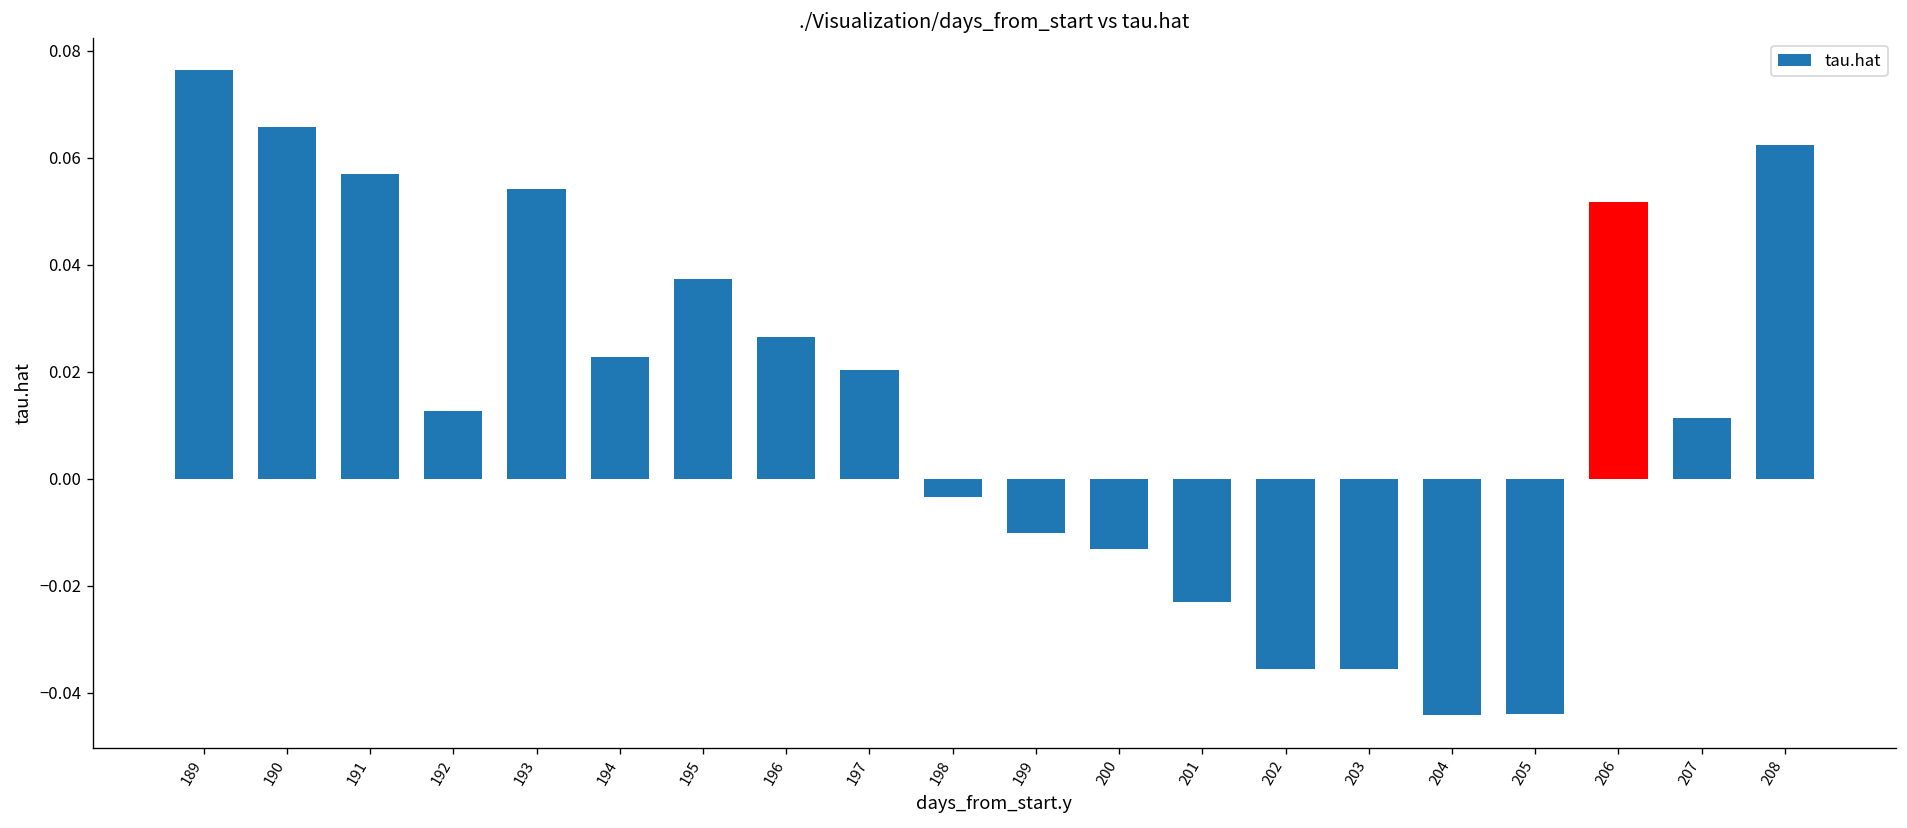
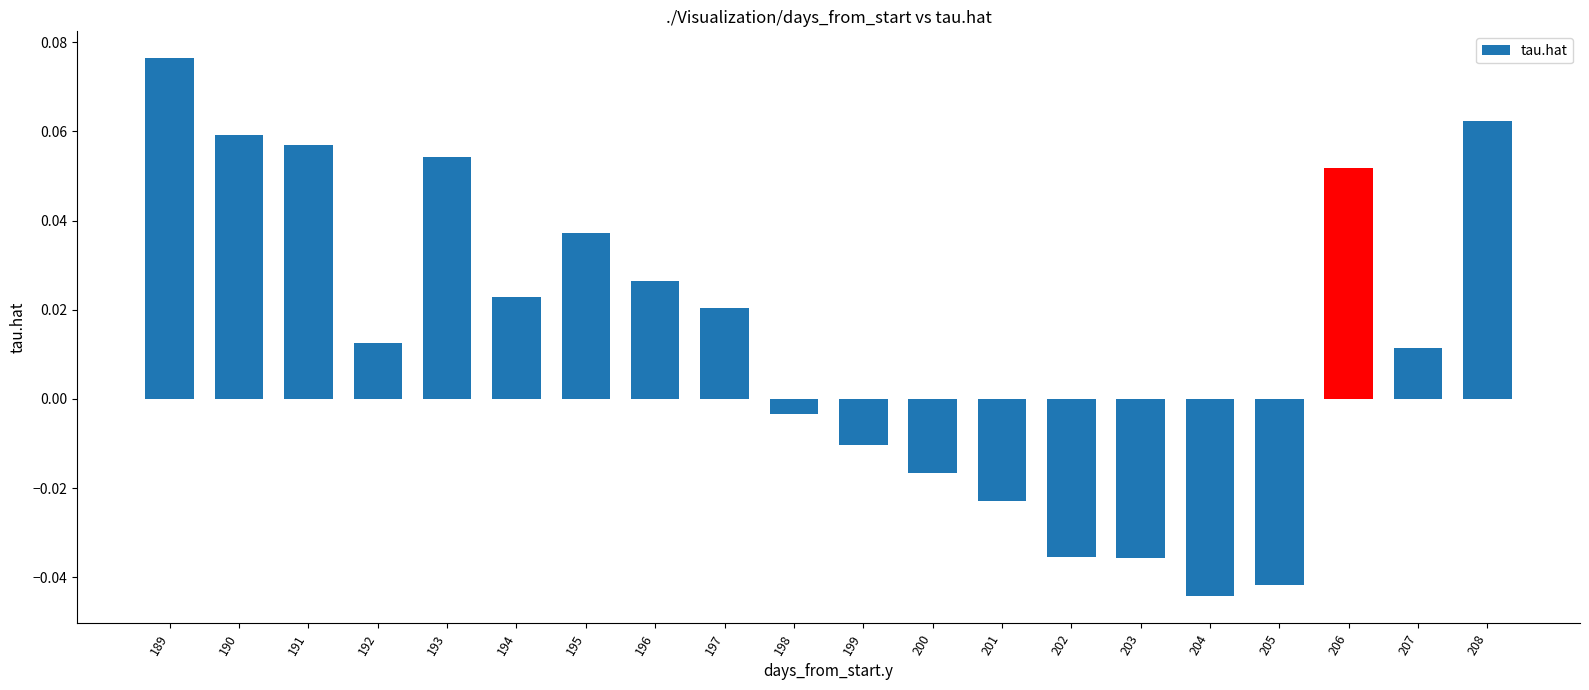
190: 0.066 -> 0.059
200: -0.013 -> -0.017
205: -0.044 -> -0.042
